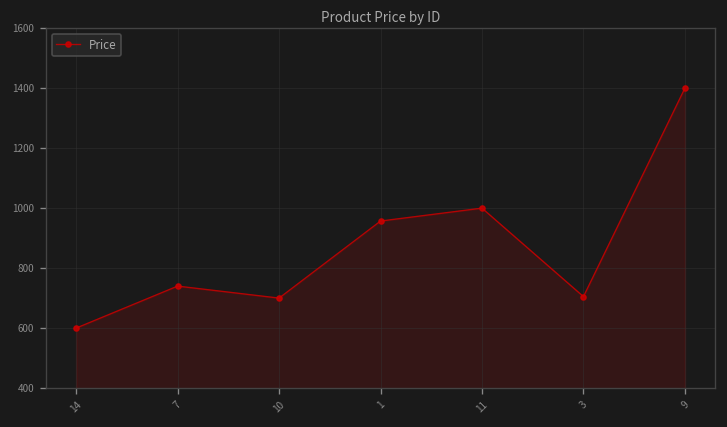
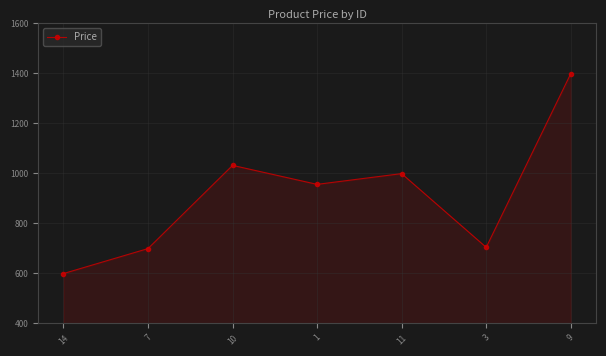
7: 740 -> 700
10: 700 -> 1030
